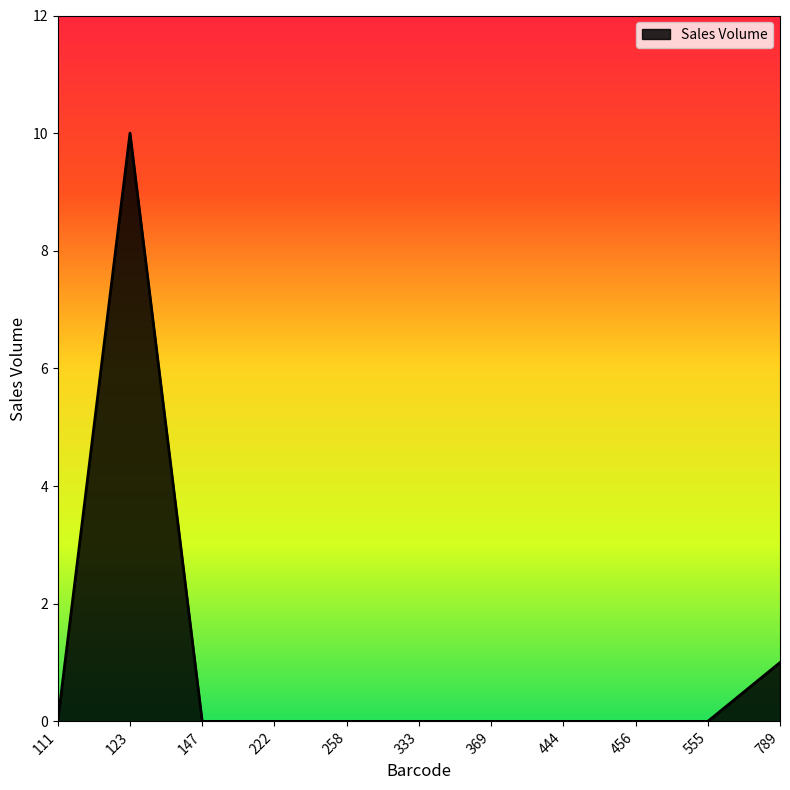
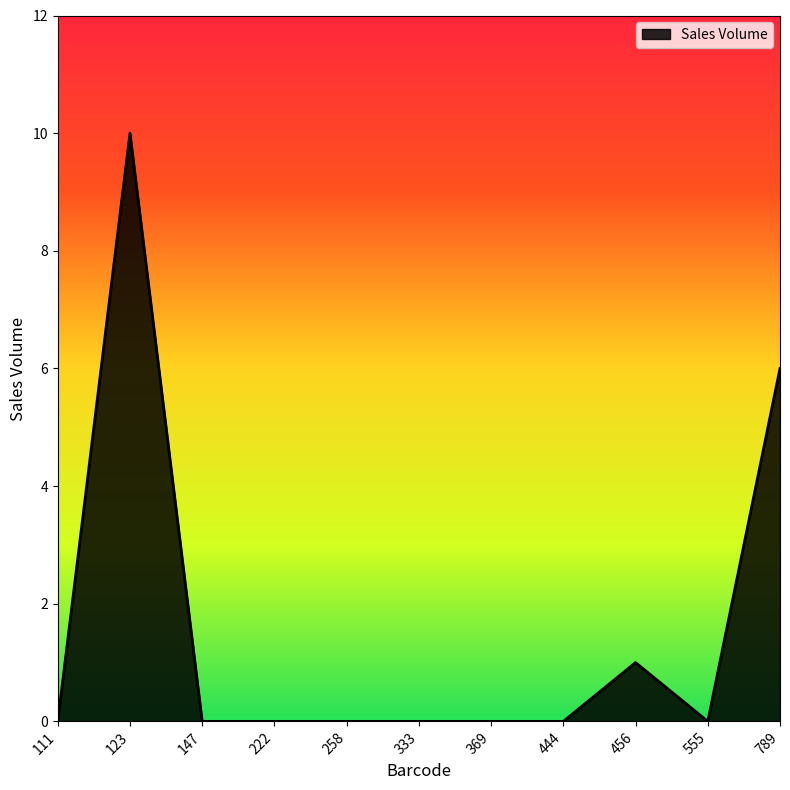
456: 0 -> 1
789: 1 -> 6
